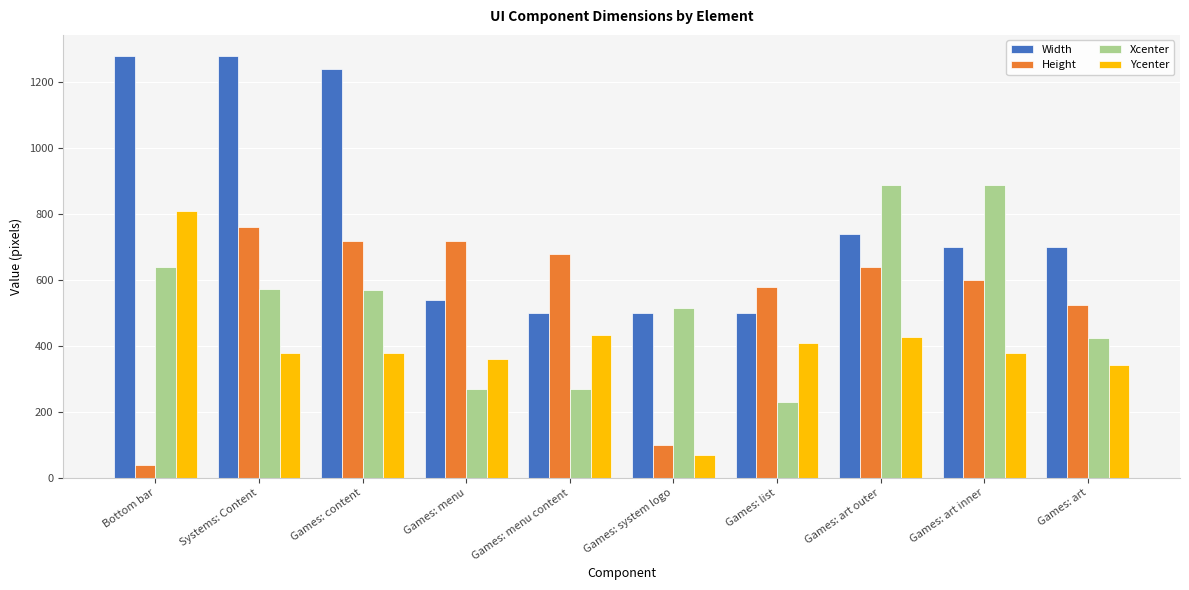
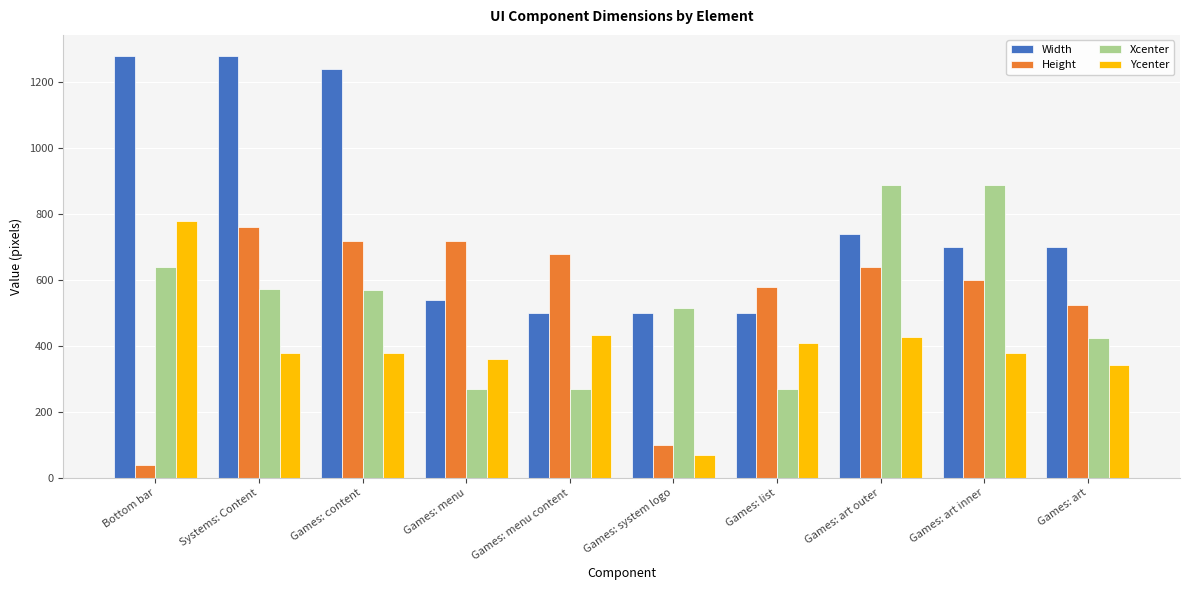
Ycenter, Bottom bar: 810 -> 780
Xcenter, Games: list: 230 -> 270
